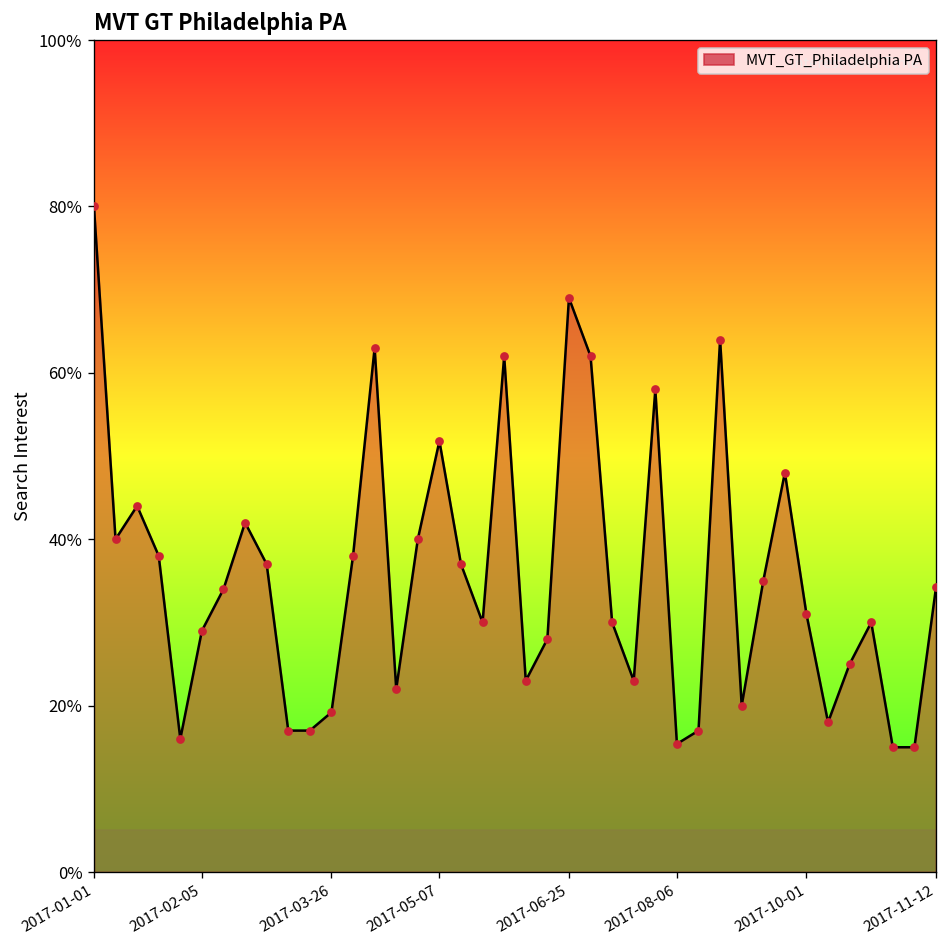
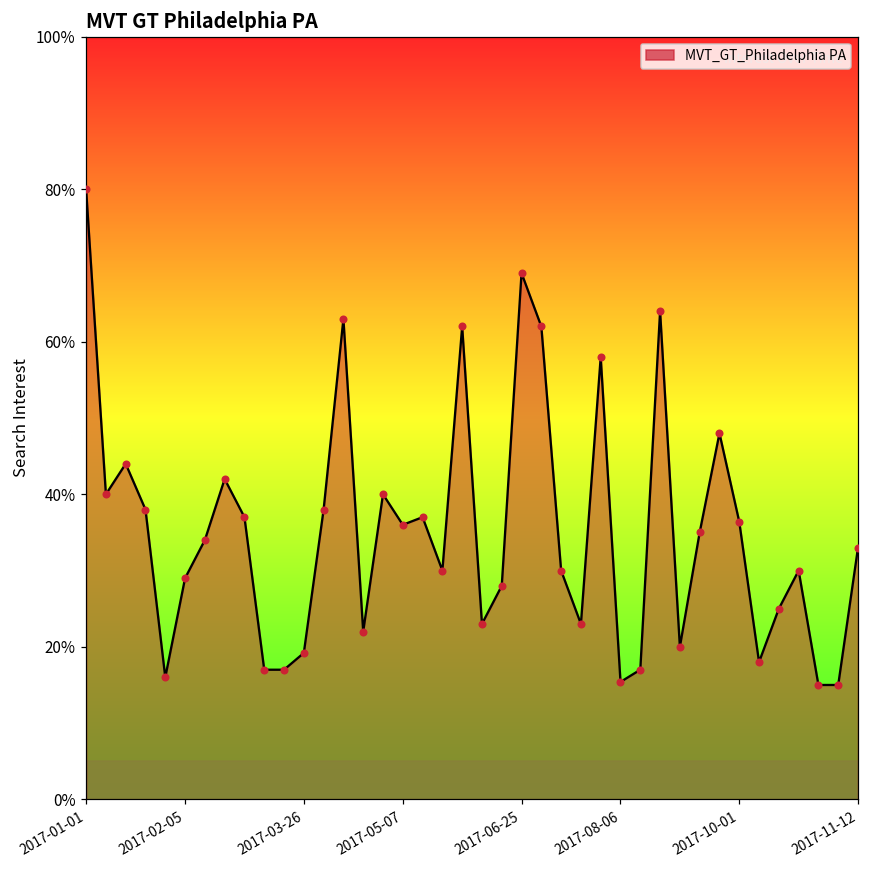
2017-05-07: 52% -> 36%
2017-10-01: 31% -> 36%
2017-11-12: 34% -> 33%
